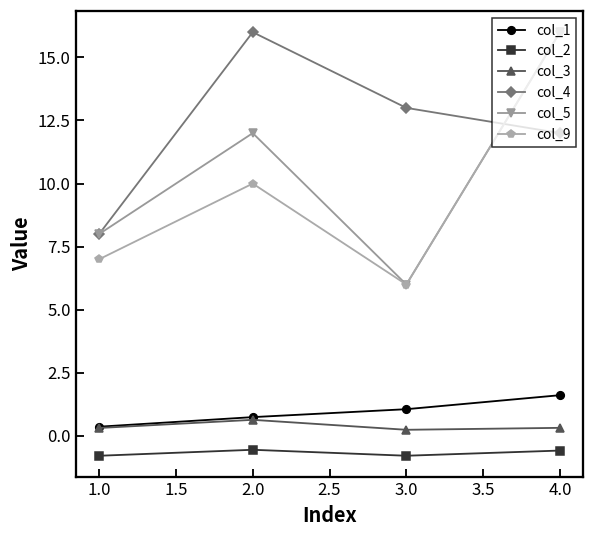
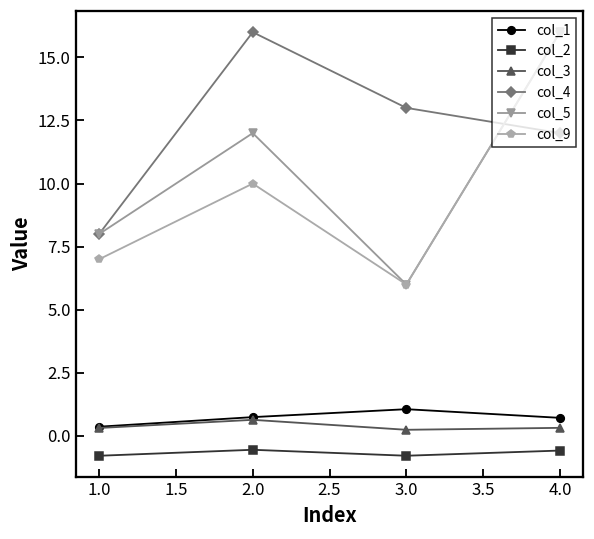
col_1, 4.0: 1.6 -> 0.7
